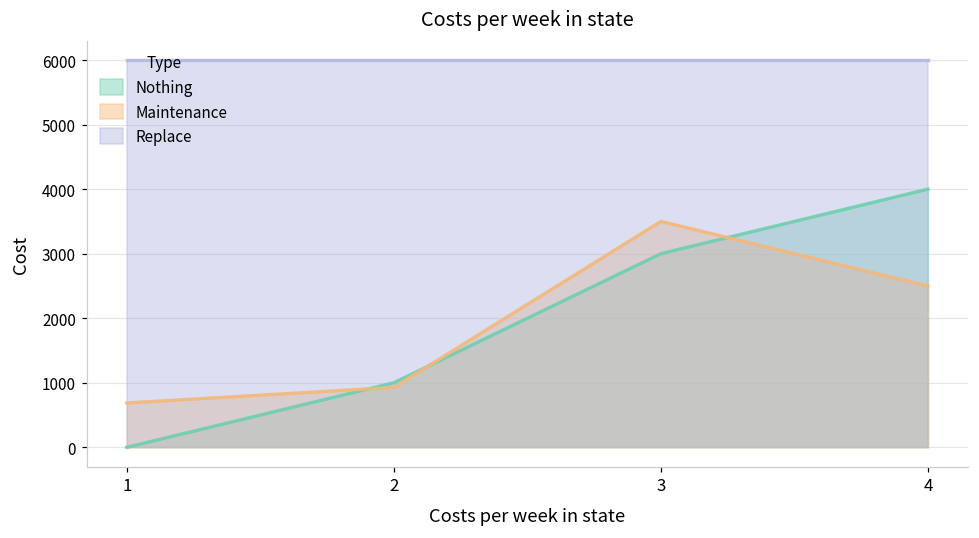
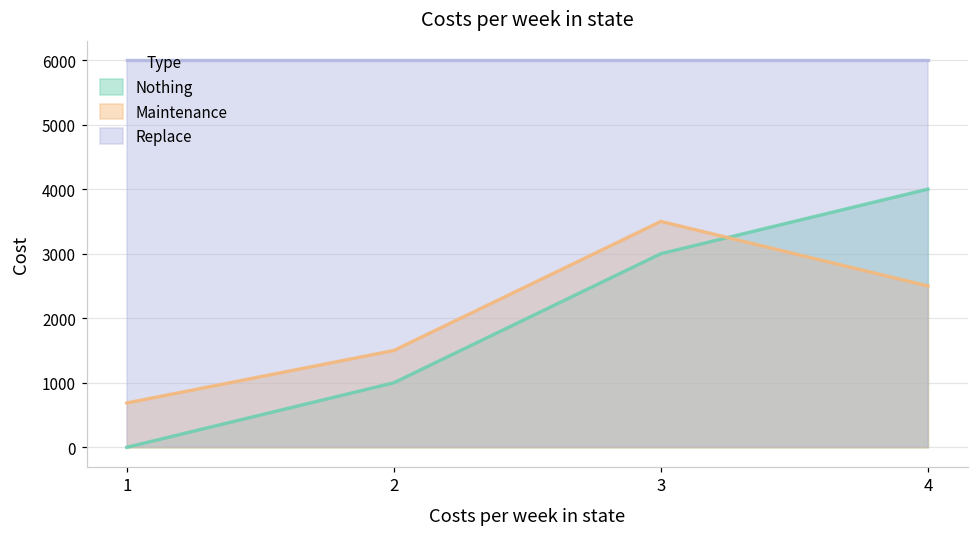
Maintenance, 2: 900 -> 1500
